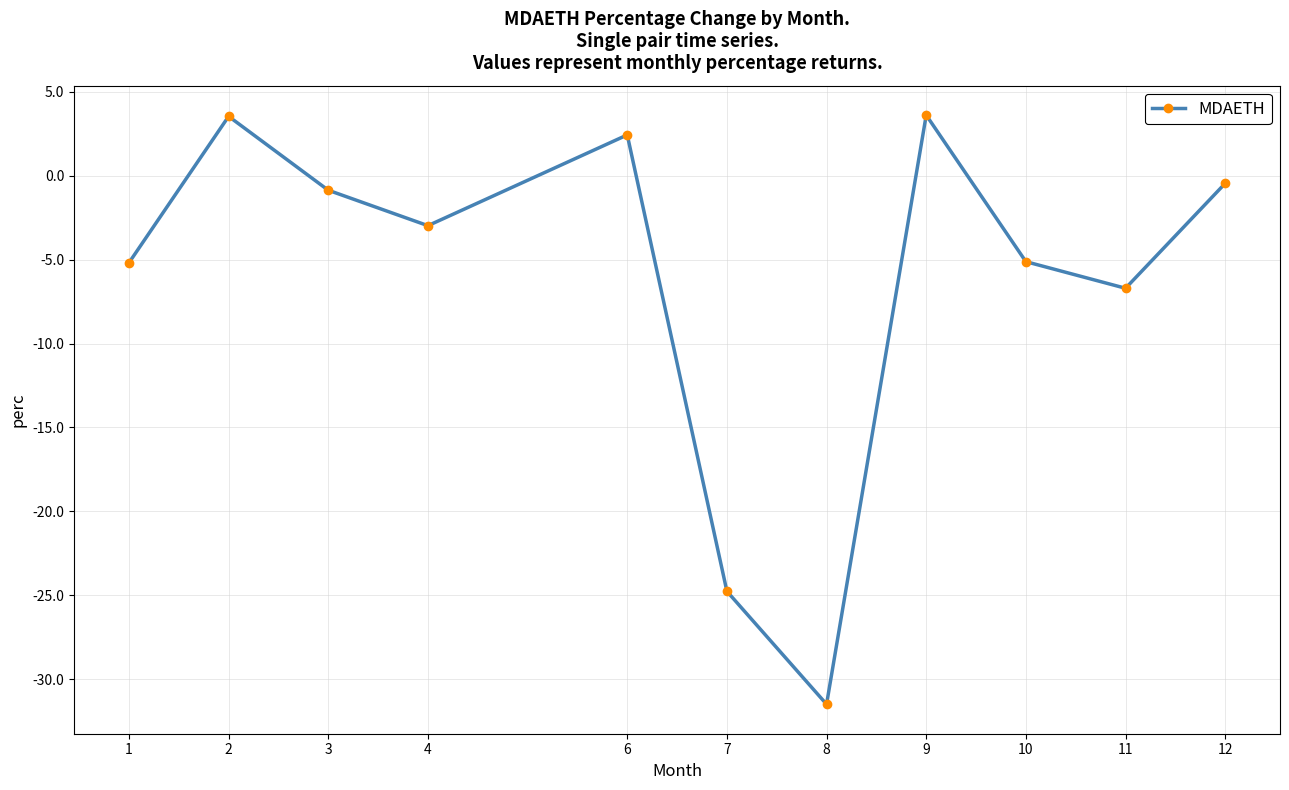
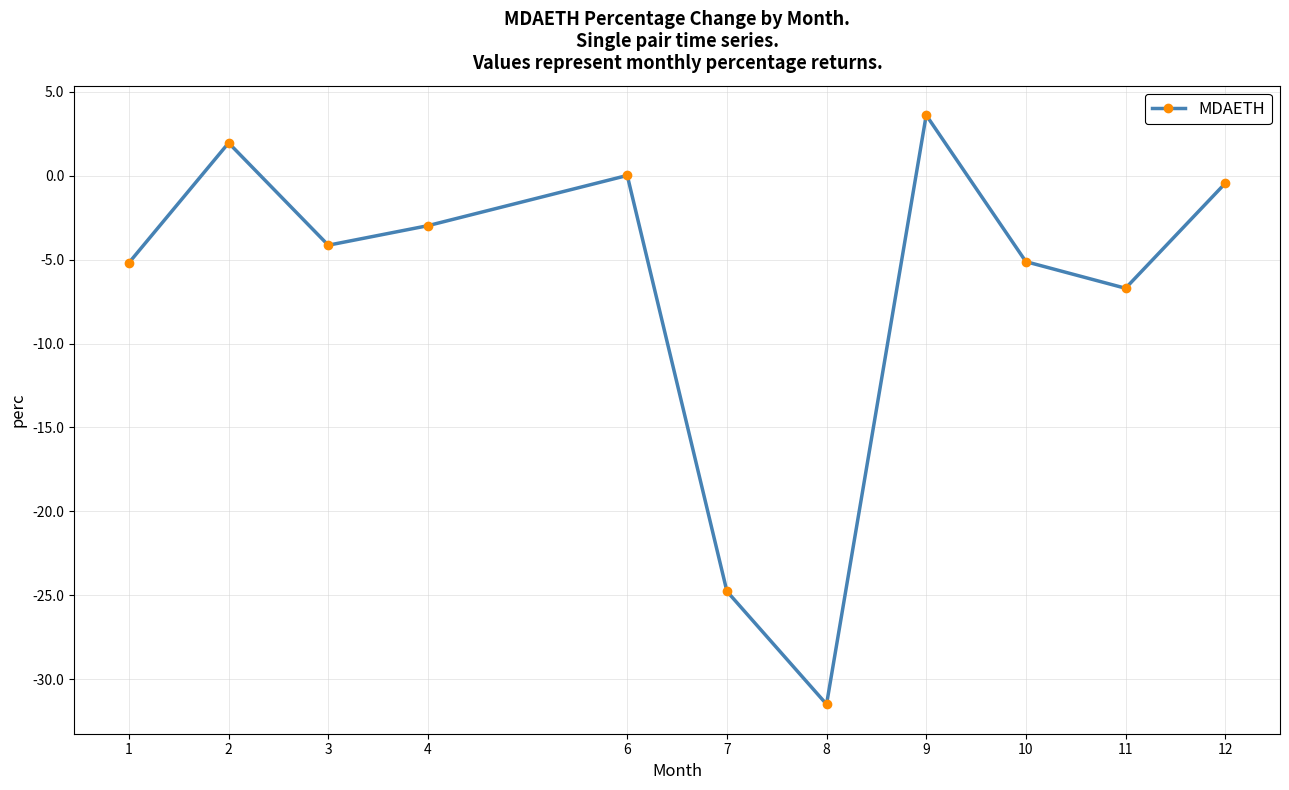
2: 3.5 -> 2.0
3: -0.9 -> -4.1
6: 2.4 -> 0.0
